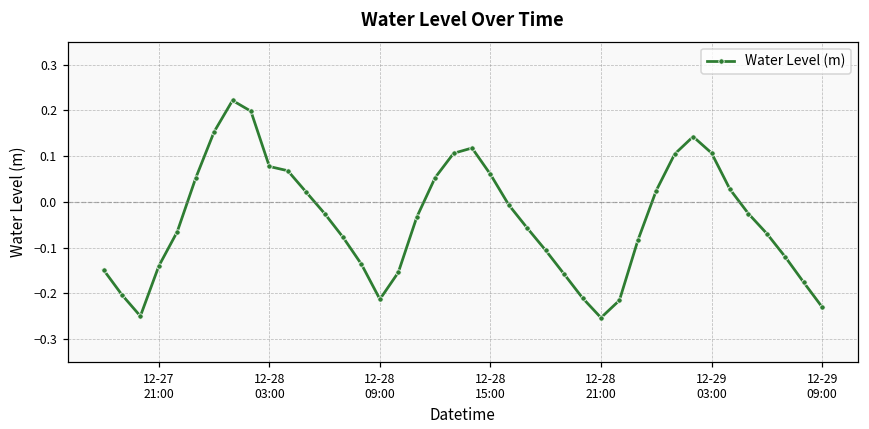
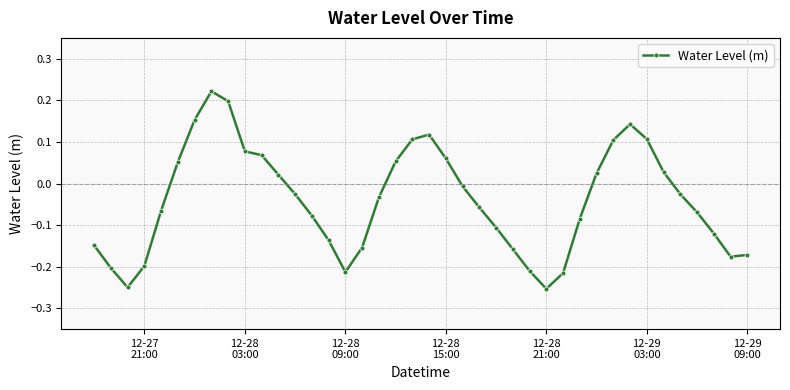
12-27 21:00: -0.14 -> -0.20
12-29 09:00: -0.23 -> -0.17
